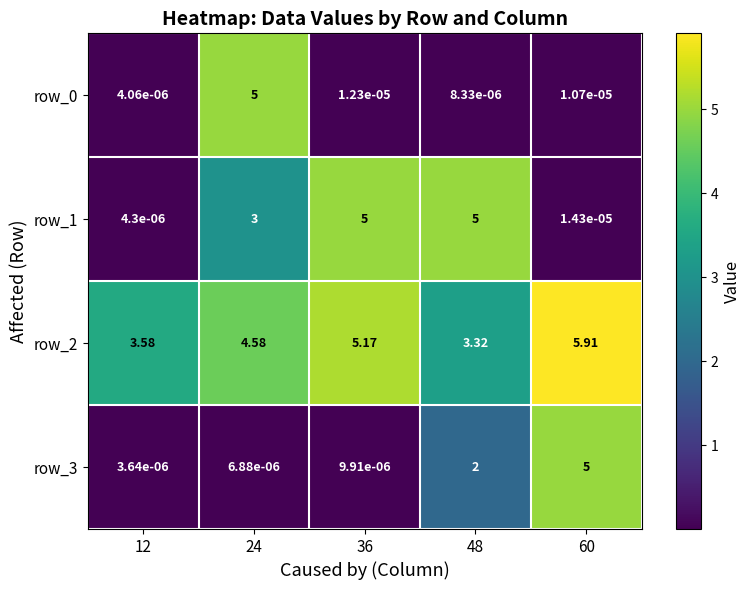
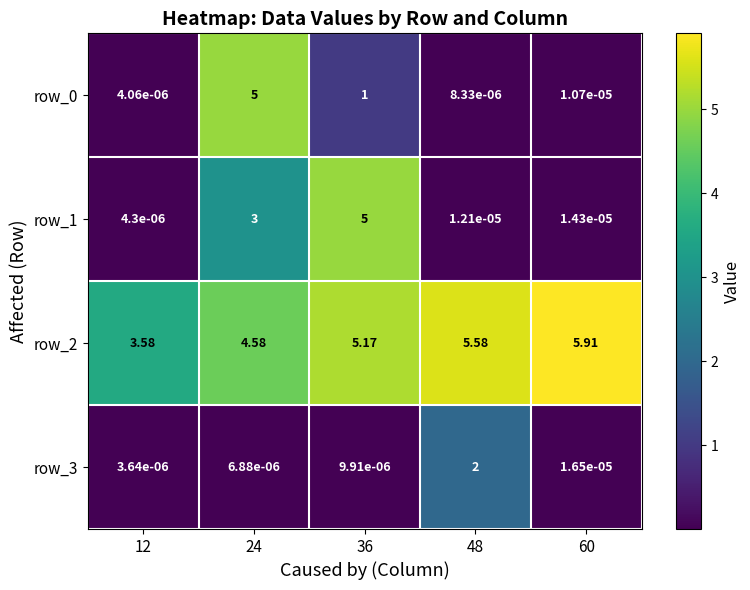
row_0, 36: 1.23e-05 -> 1
row_1, 48: 5 -> 1.21e-05
row_2, 48: 3.32 -> 5.58
row_3, 60: 5 -> 1.65e-05
